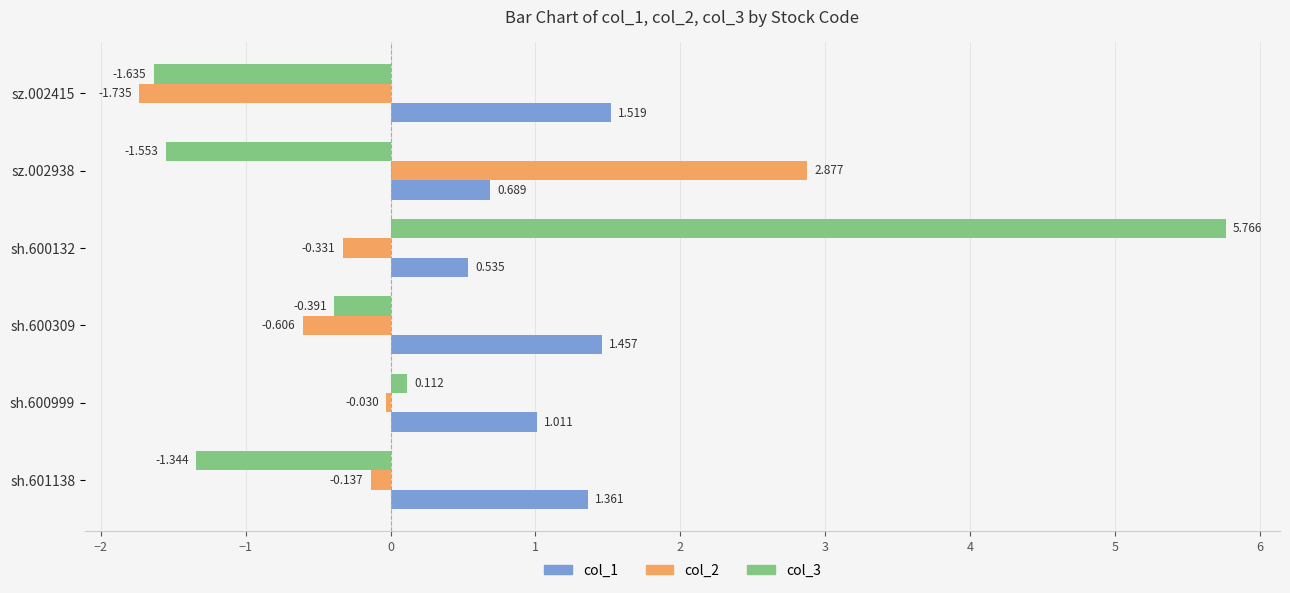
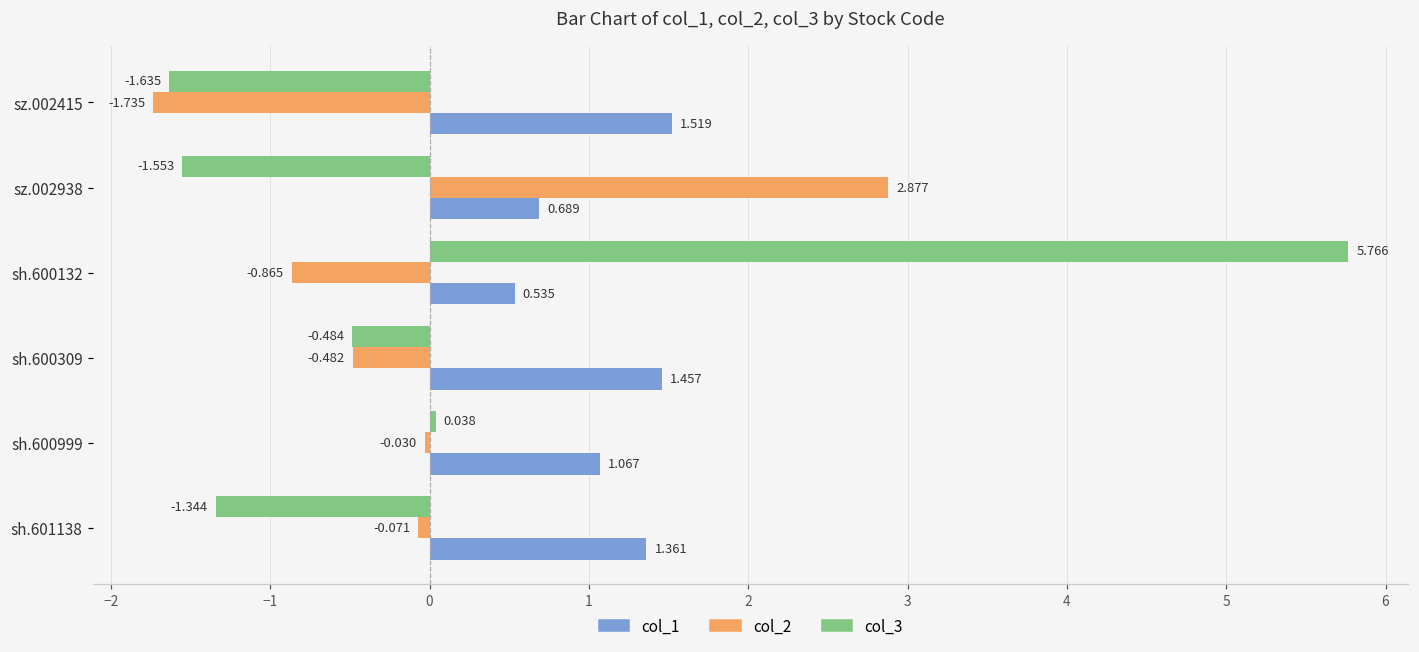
col_2, sh.600132: -0.331 -> -0.865
col_3, sh.600309: -0.391 -> -0.484
col_2, sh.600309: -0.606 -> -0.482
col_3, sh.600999: 0.112 -> 0.038
col_1, sh.600999: 1.011 -> 1.067
col_2, sh.601138: -0.137 -> -0.071
